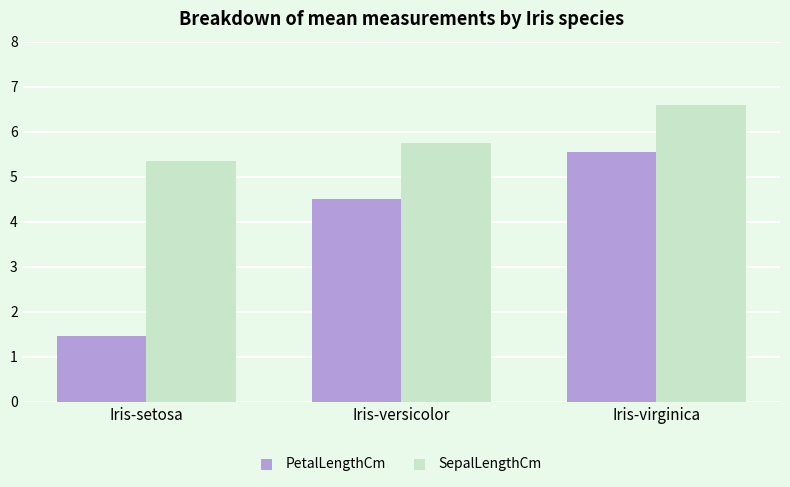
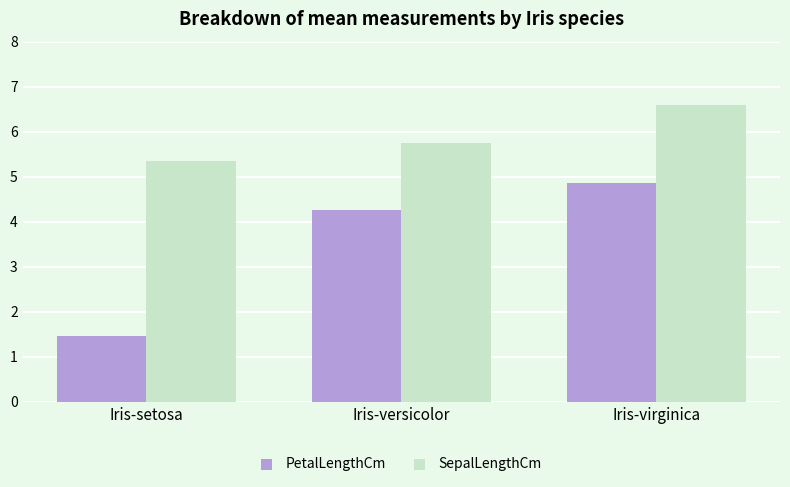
PetalLengthCm, Iris-versicolor: 4.5 -> 4.3
PetalLengthCm, Iris-virginica: 5.6 -> 4.9
